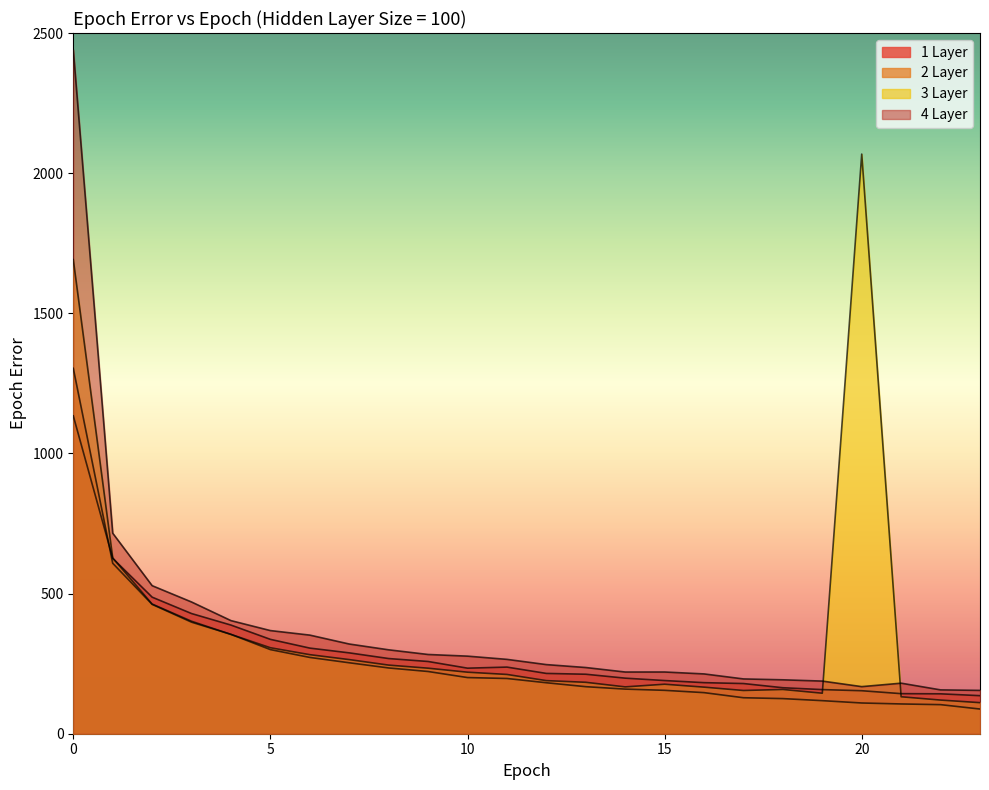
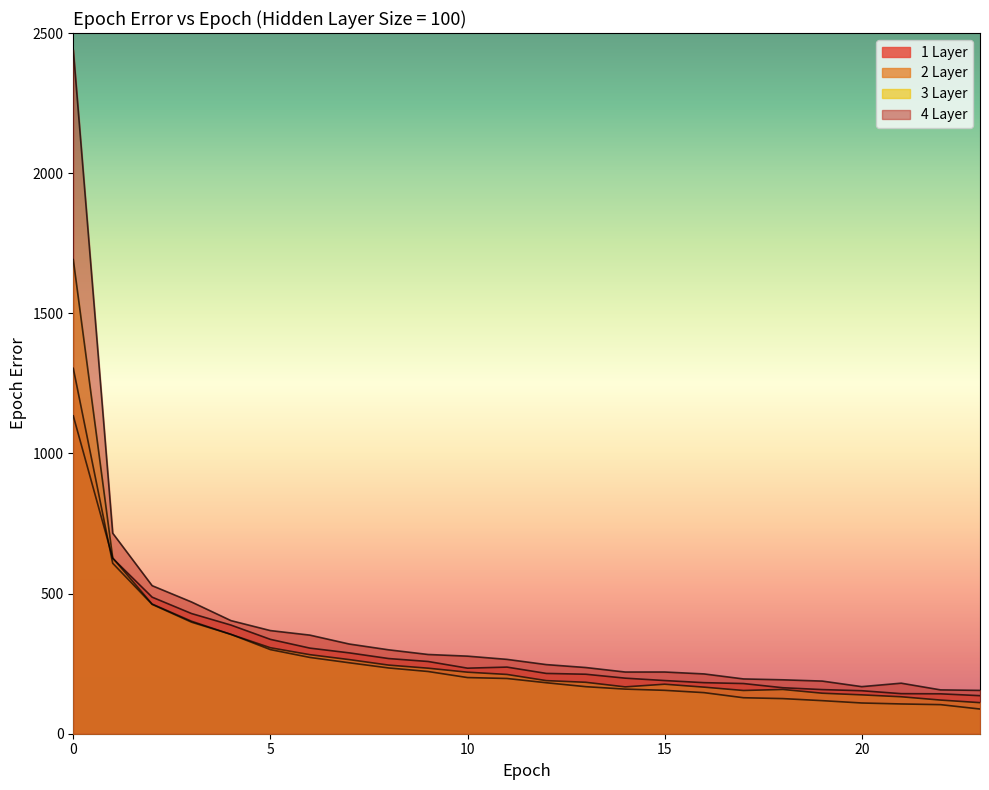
3 Layer, 20: 2070 -> 140
